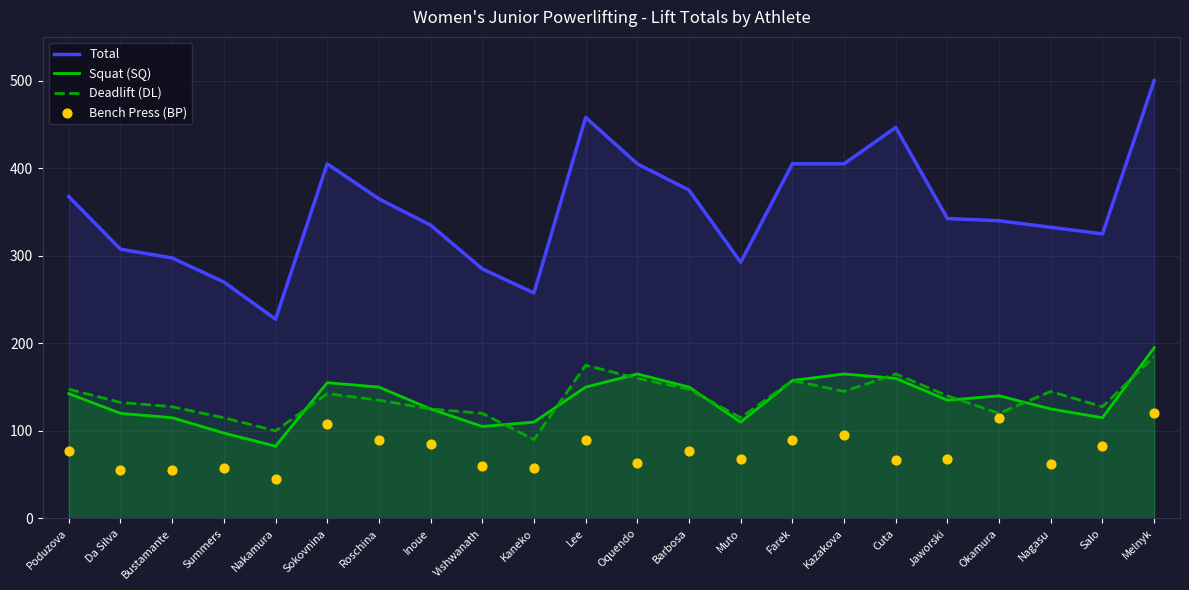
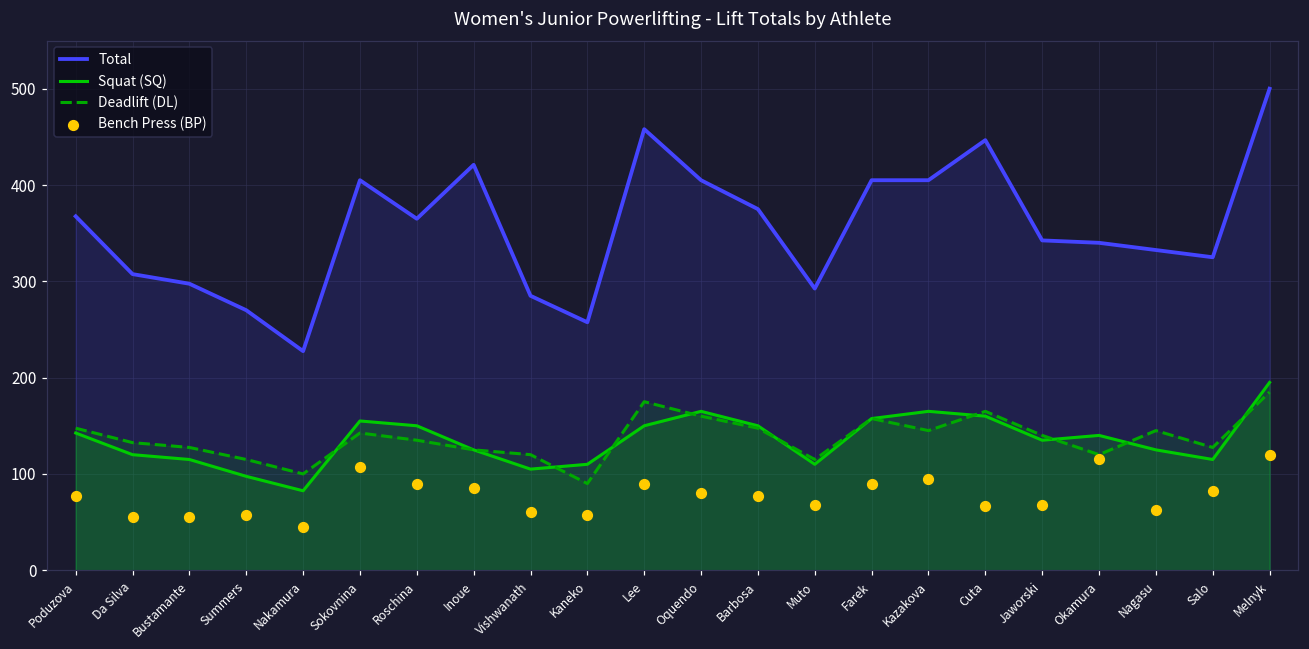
Total, Inoue: 340 -> 420
Bench Press (BP), Oquendo: 60 -> 80
